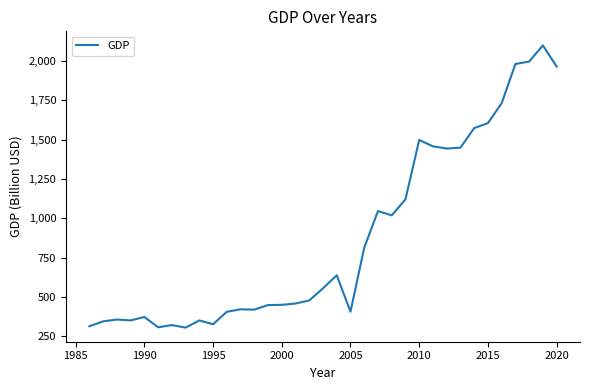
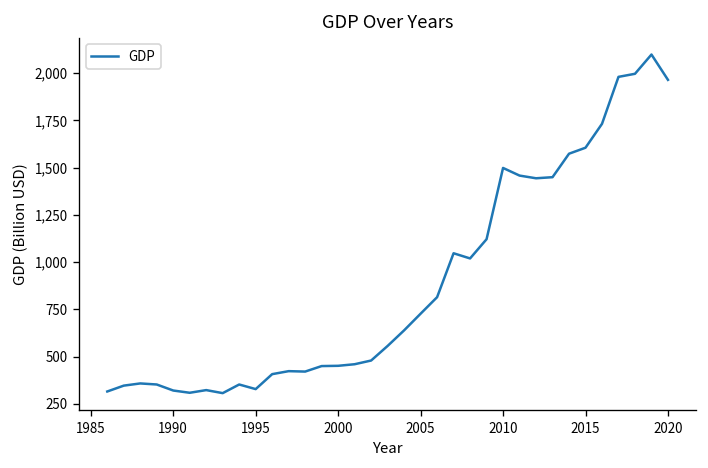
1990: 370 -> 320
2005: 410 -> 730
